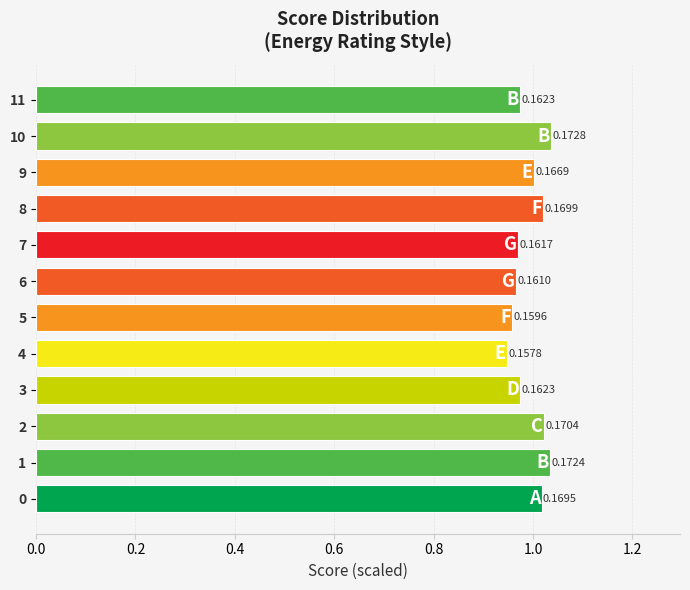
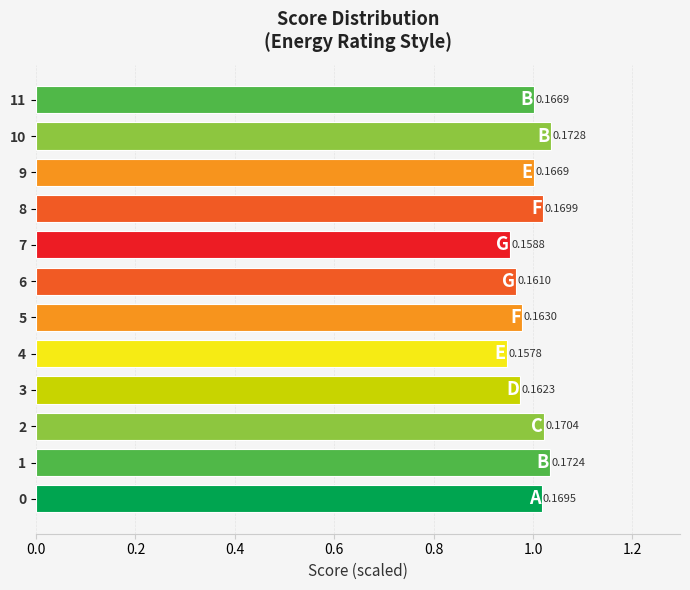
11: 0.1623 -> 0.1669
7: 0.1617 -> 0.1588
5: 0.1596 -> 0.1630
